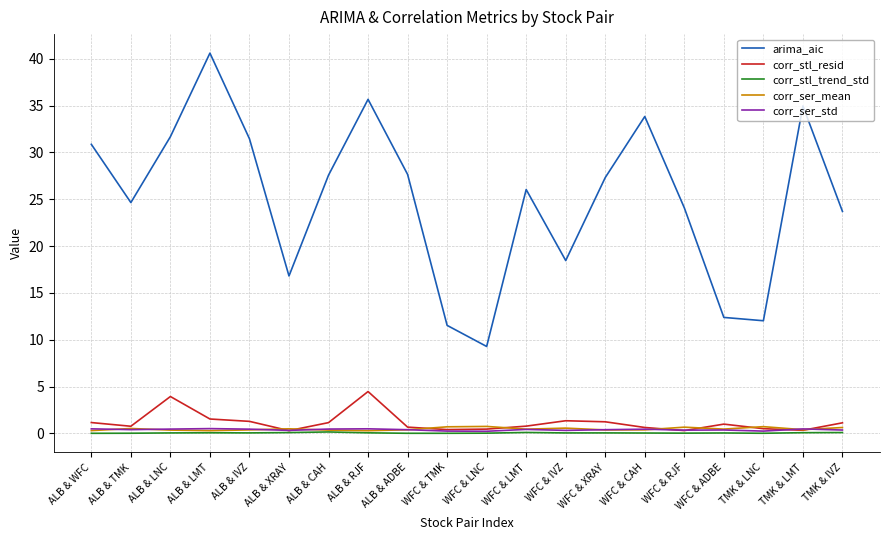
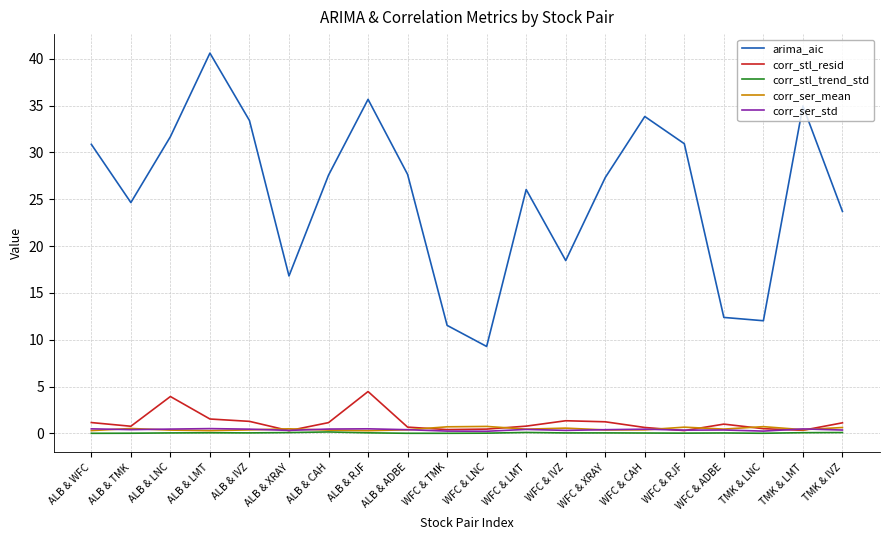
arima_aic, ALB & IVZ: 31 -> 33
arima_aic, WFC & RJF: 24 -> 31
